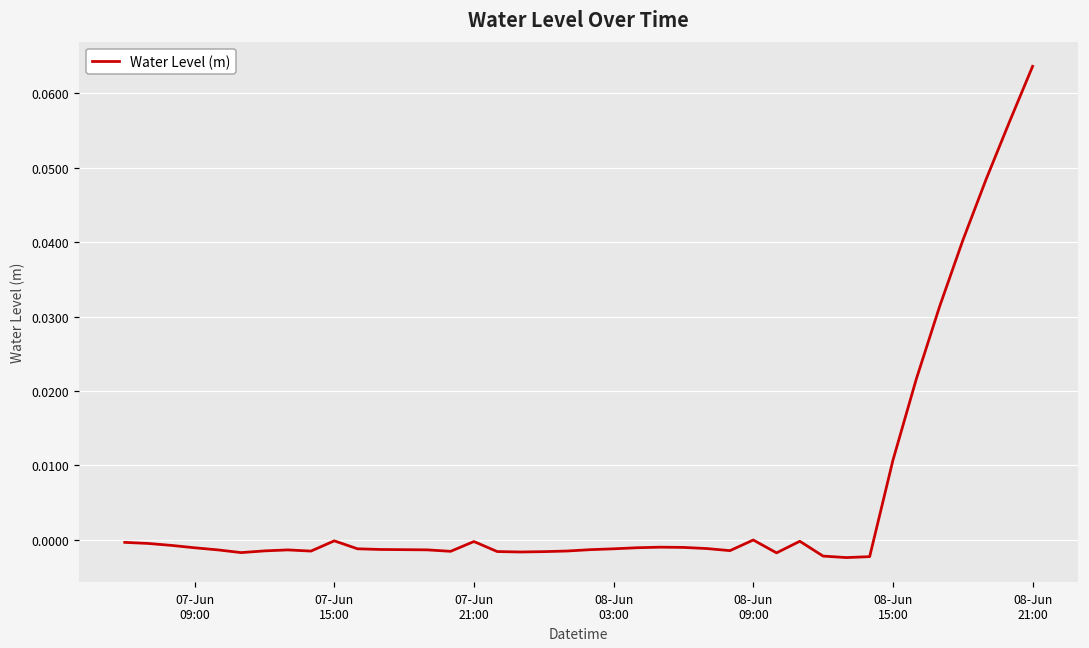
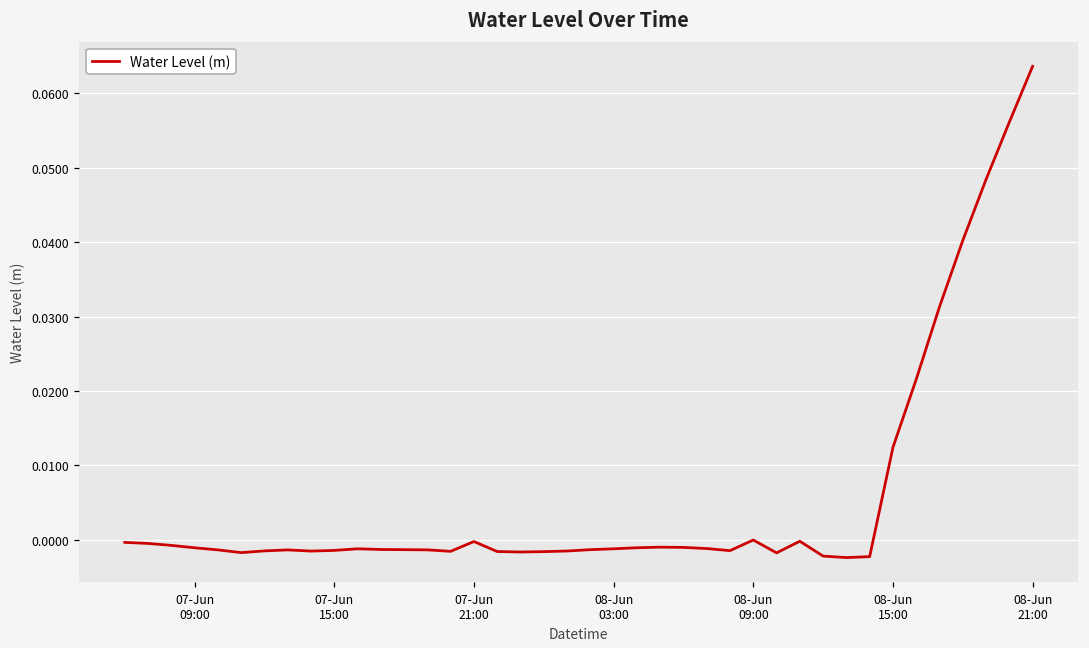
07-Jun 15:00: 0.000 -> -0.001
08-Jun 15:00: 0.011 -> 0.012
